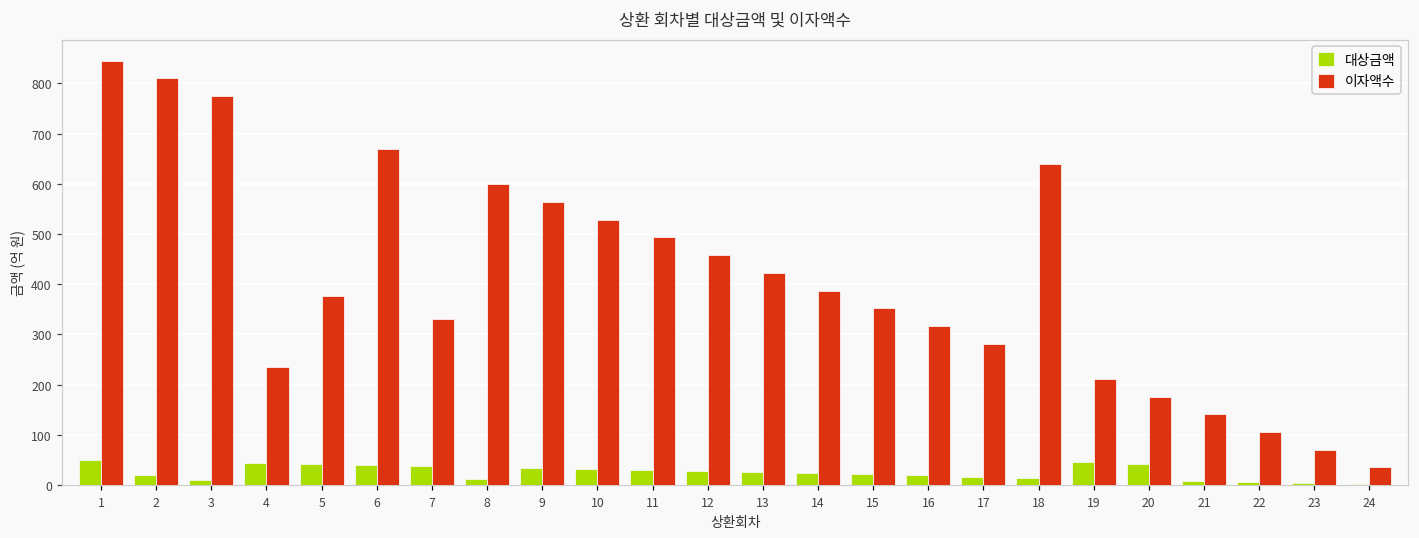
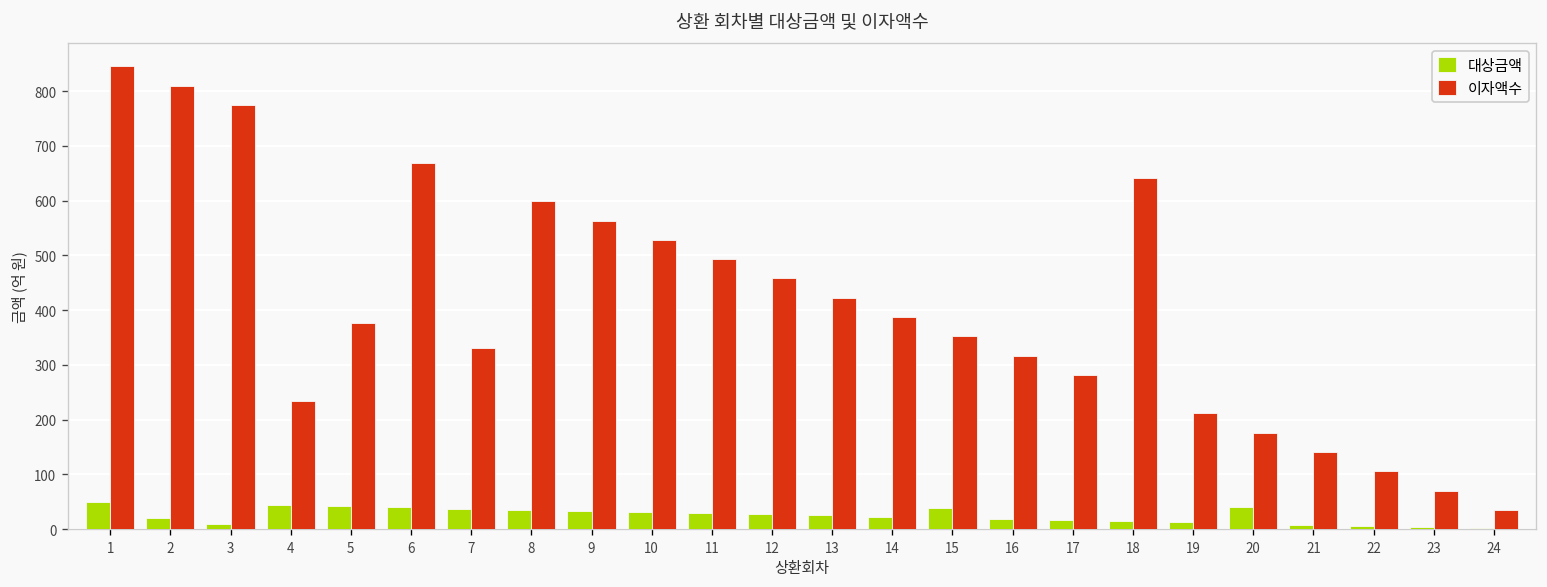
대상금액, 8: 10 -> 40
대상금액, 15: 20 -> 40
대상금액, 19: 50 -> 10
